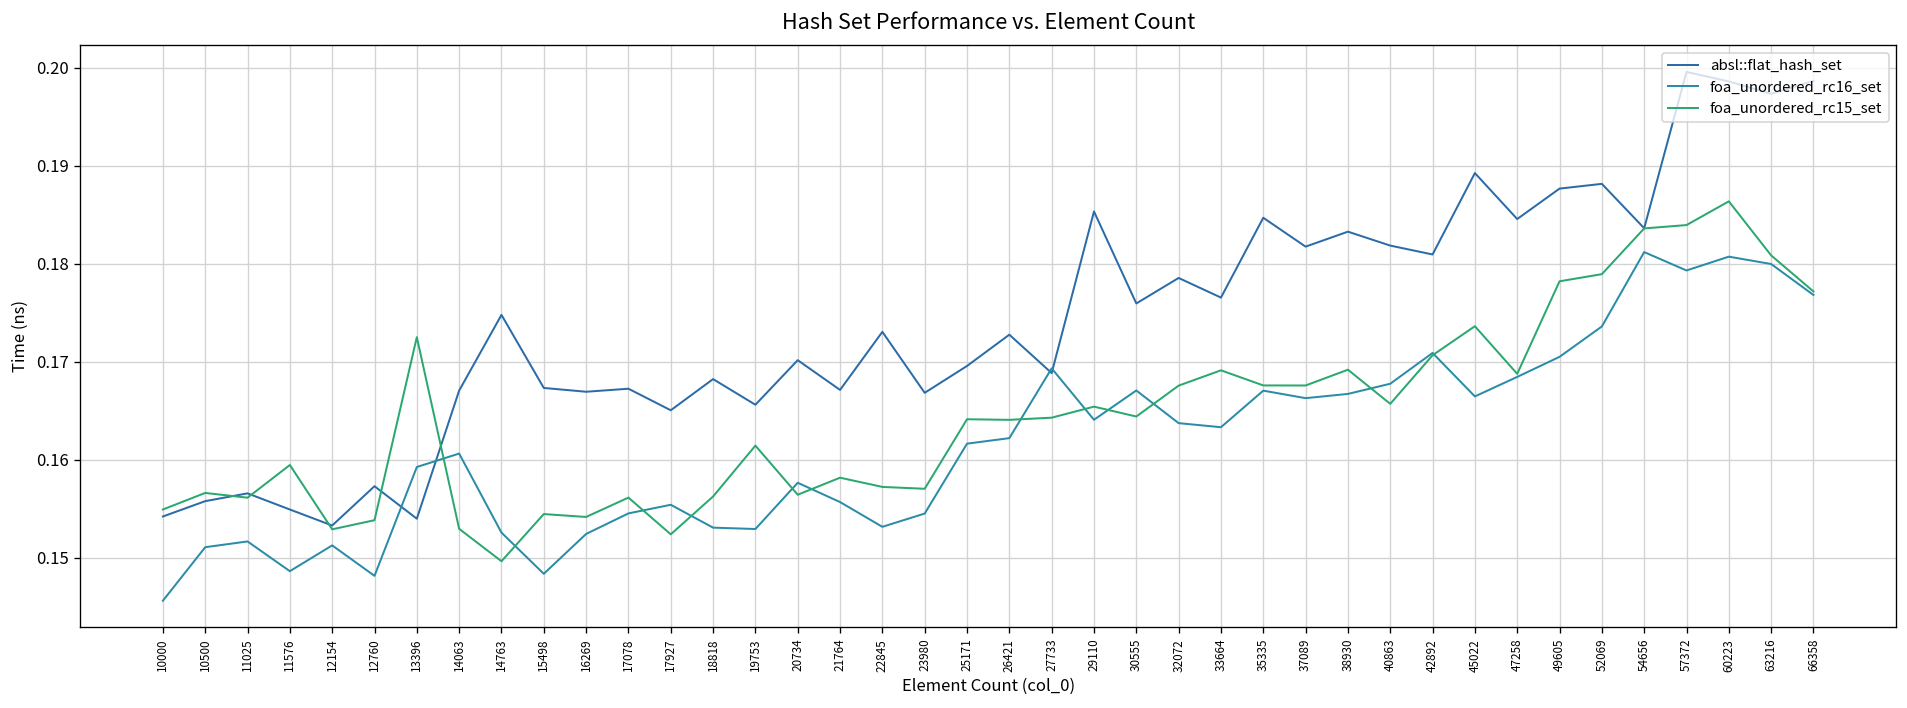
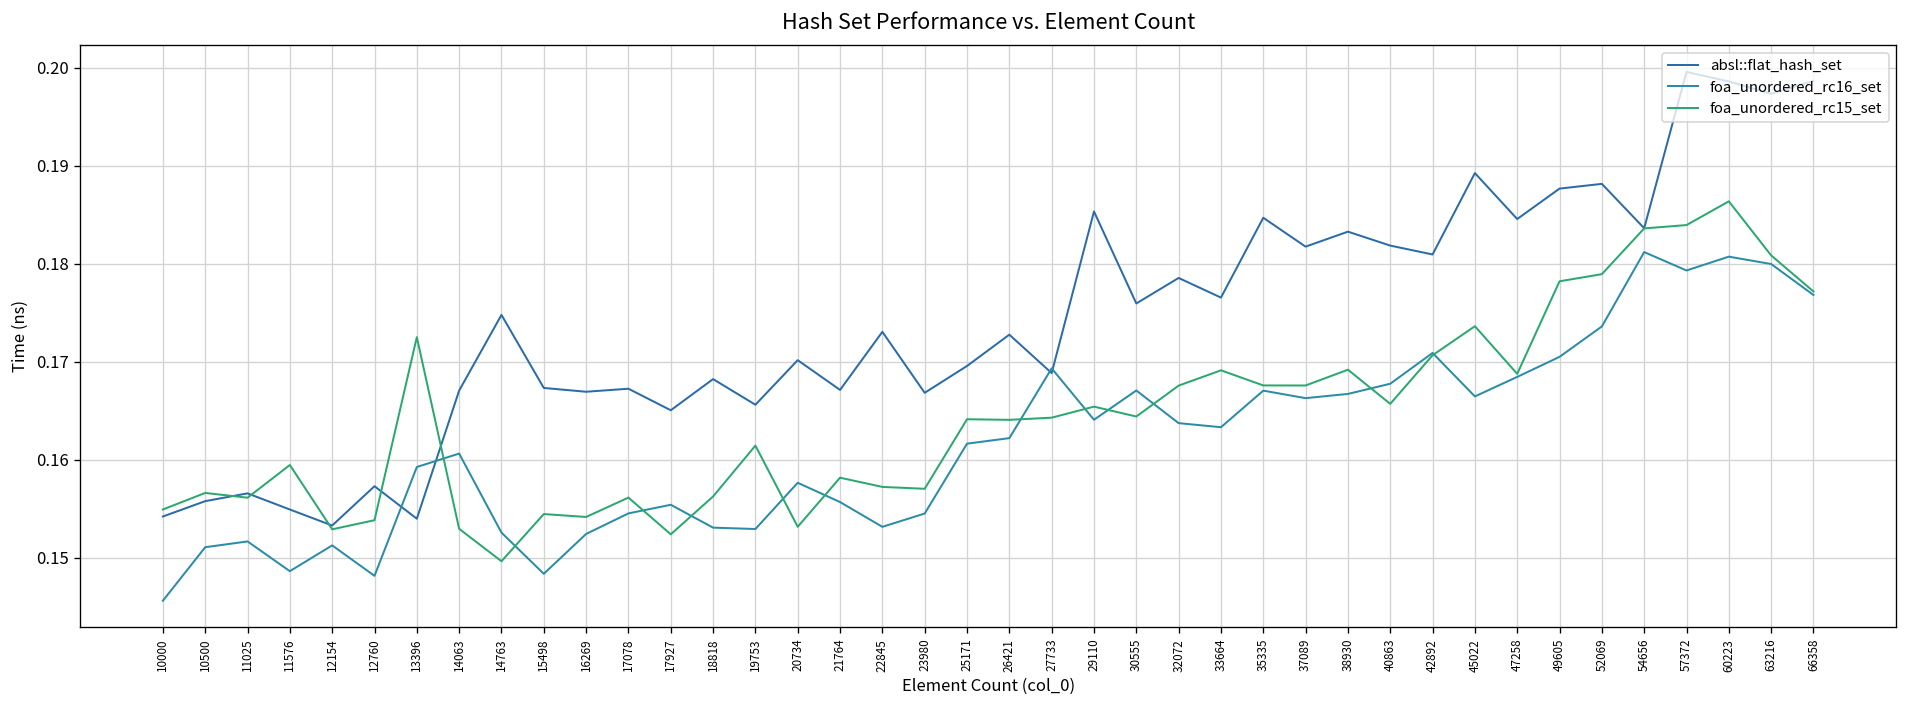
foa_unordered_rc15_set, 20734: 0.156 -> 0.153
